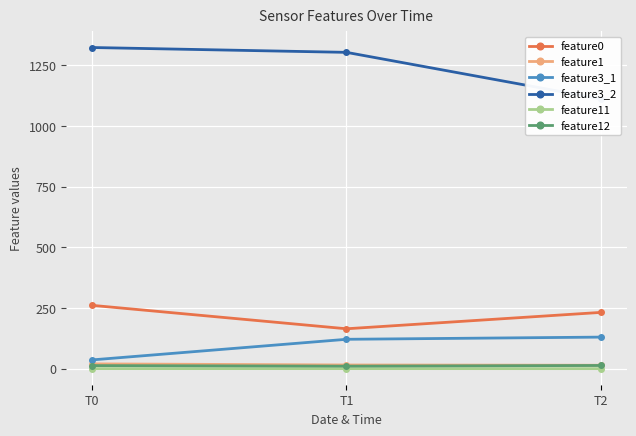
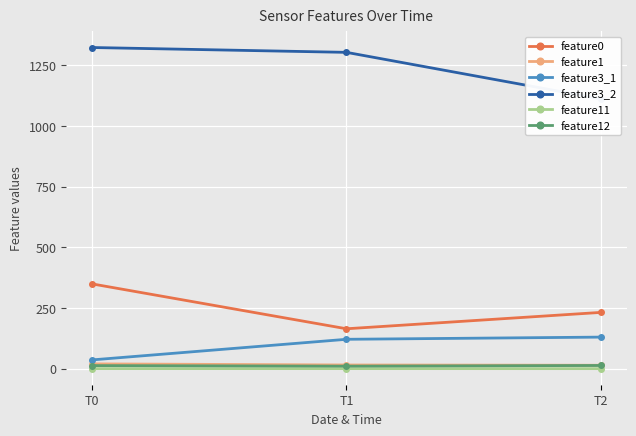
feature0, T0: 260 -> 350
